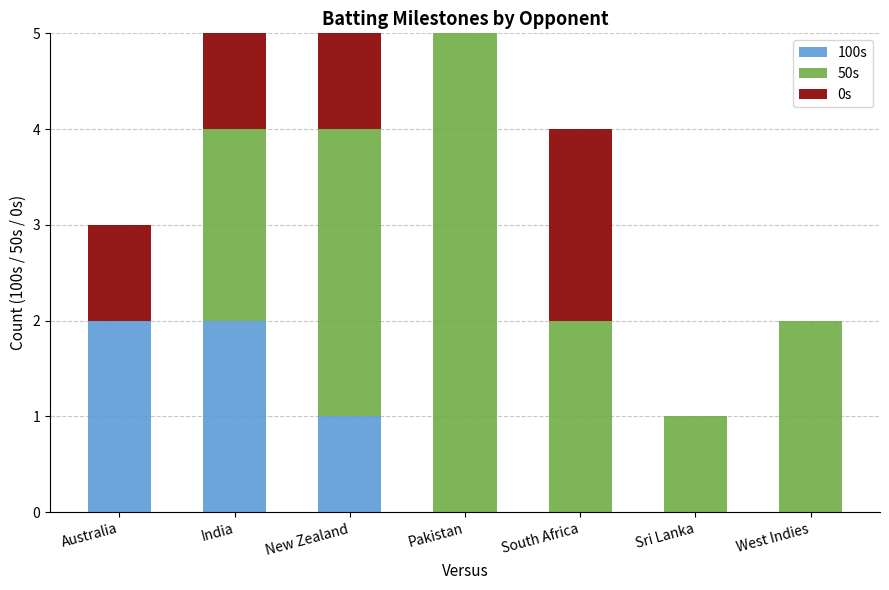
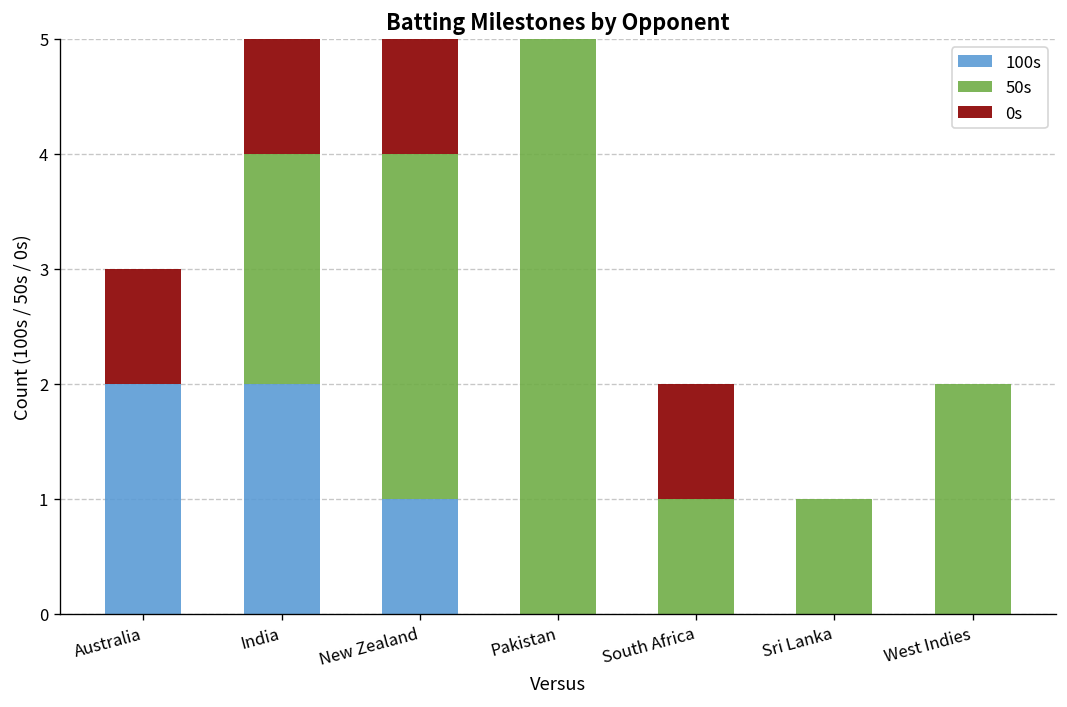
50s, South Africa: 2 -> 1
0s, South Africa: 2 -> 1
